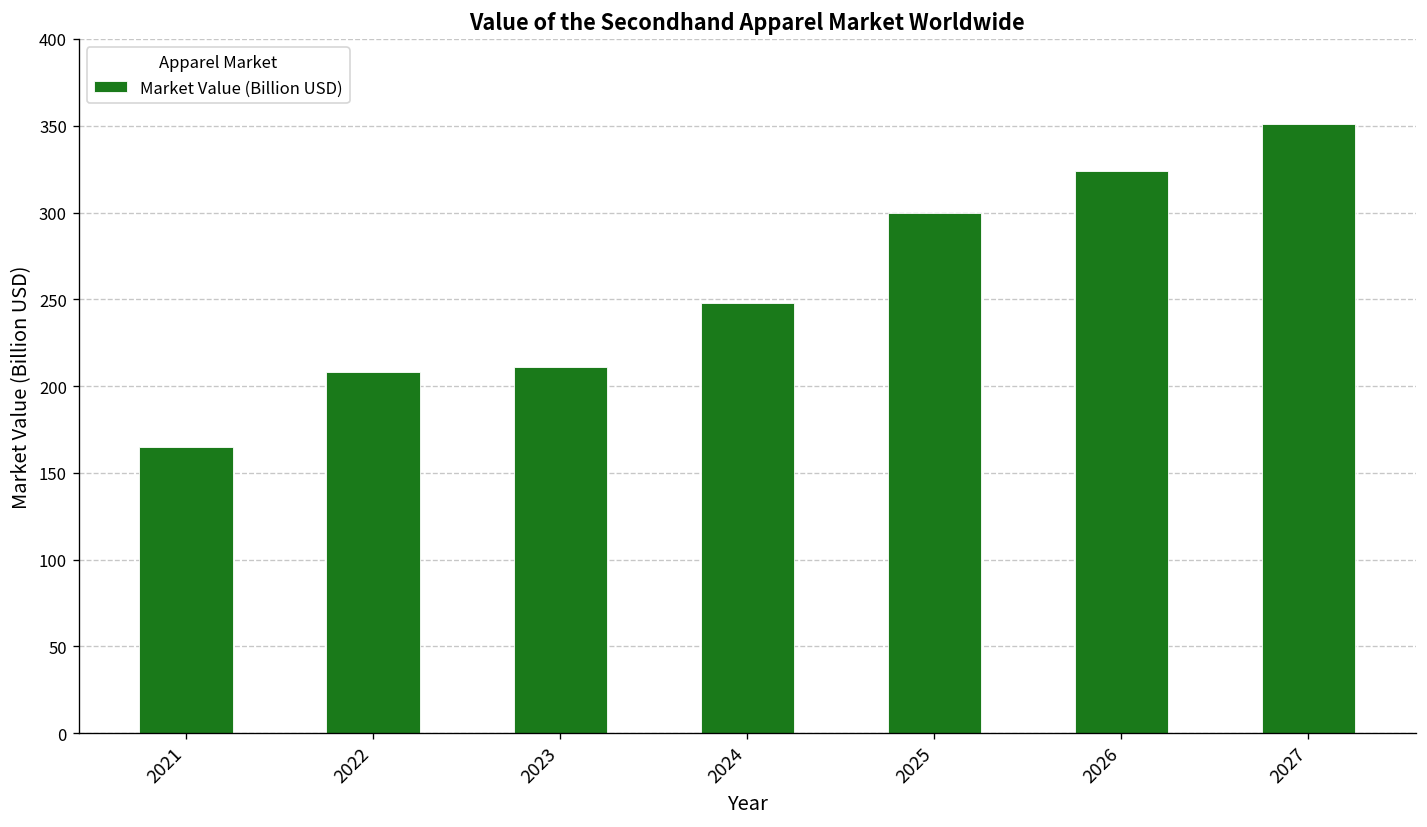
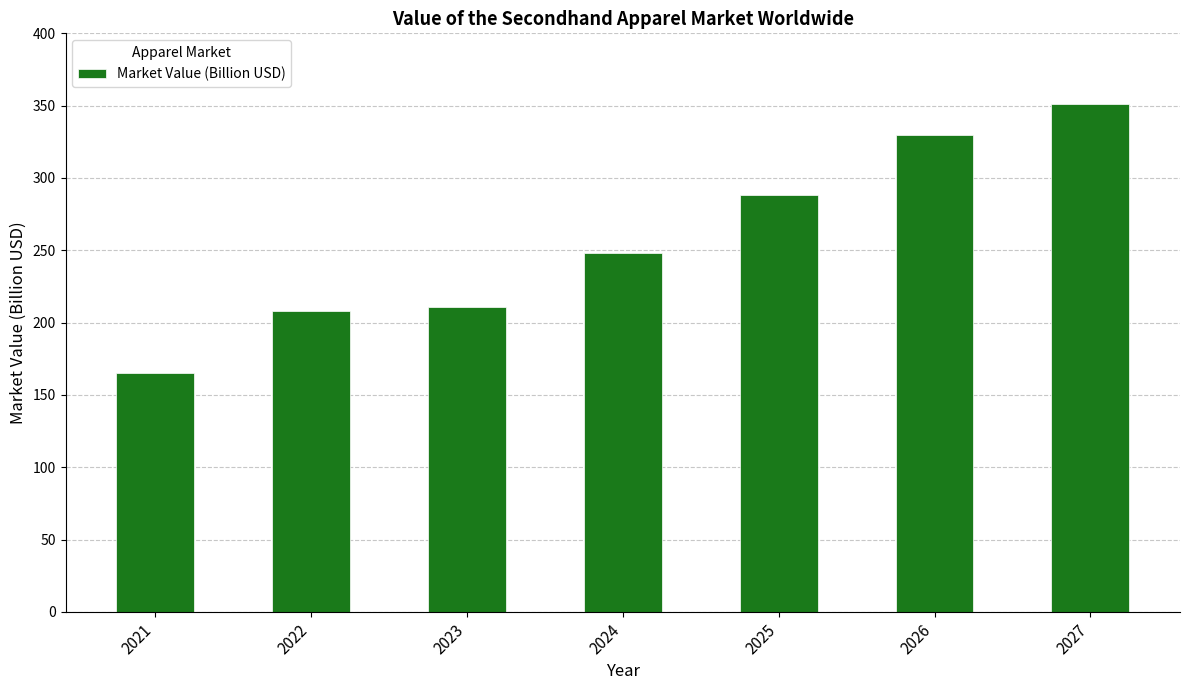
2025: 300 -> 288
2026: 324 -> 330
